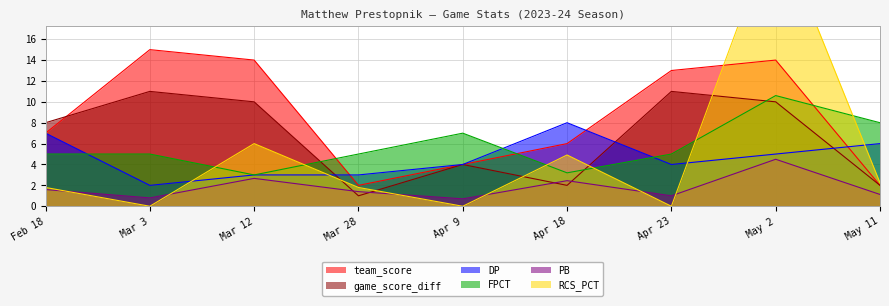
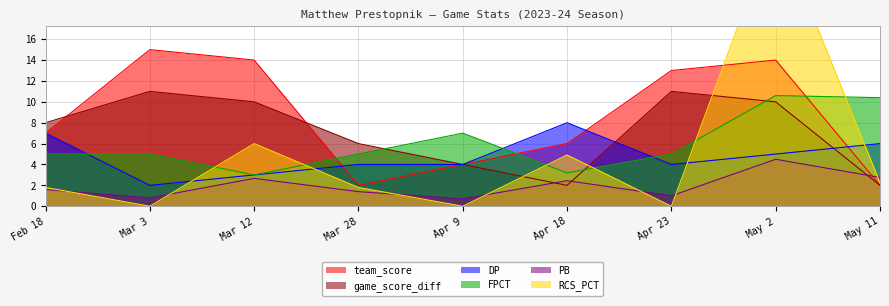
game_score_diff, Mar 28: 1 -> 6
DP, Mar 28: 3 -> 4
FPCT, May 11: 8.0 -> 10.4
PB, May 11: 1.1 -> 2.8
